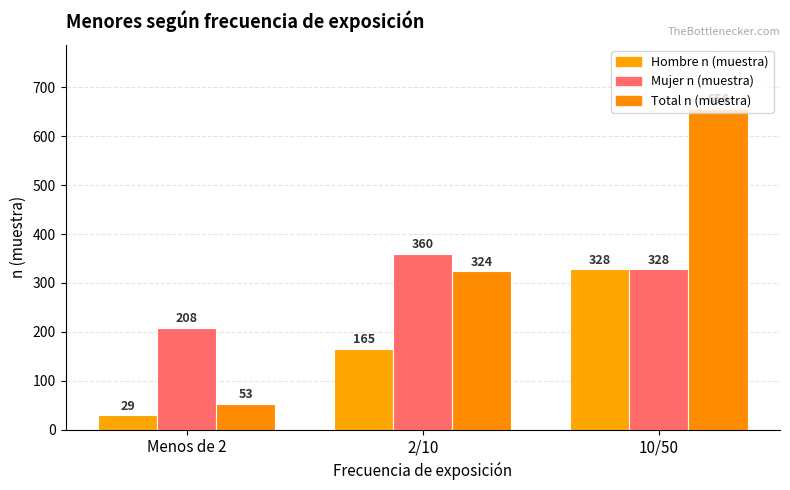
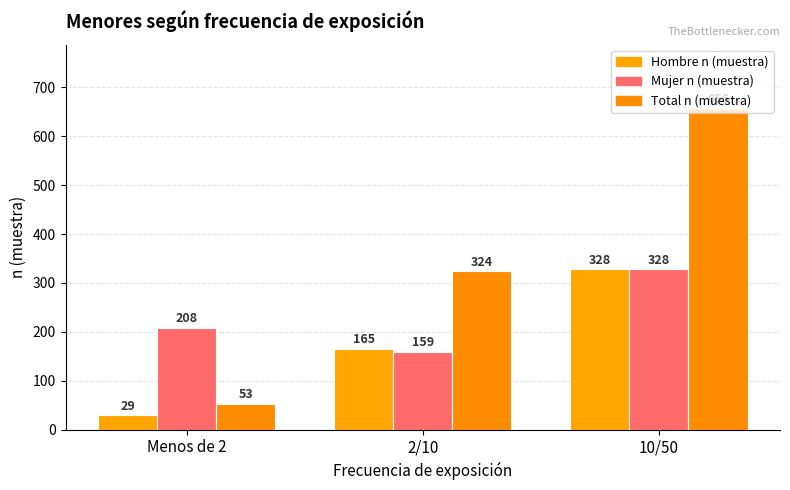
Mujer n (muestra), 2/10: 360 -> 159
